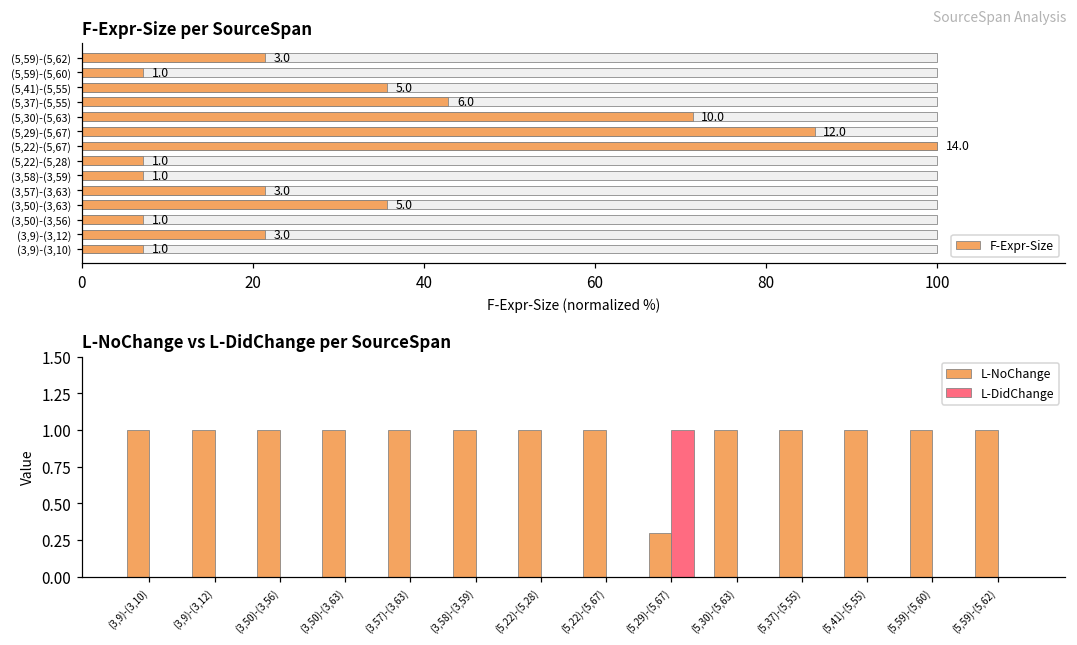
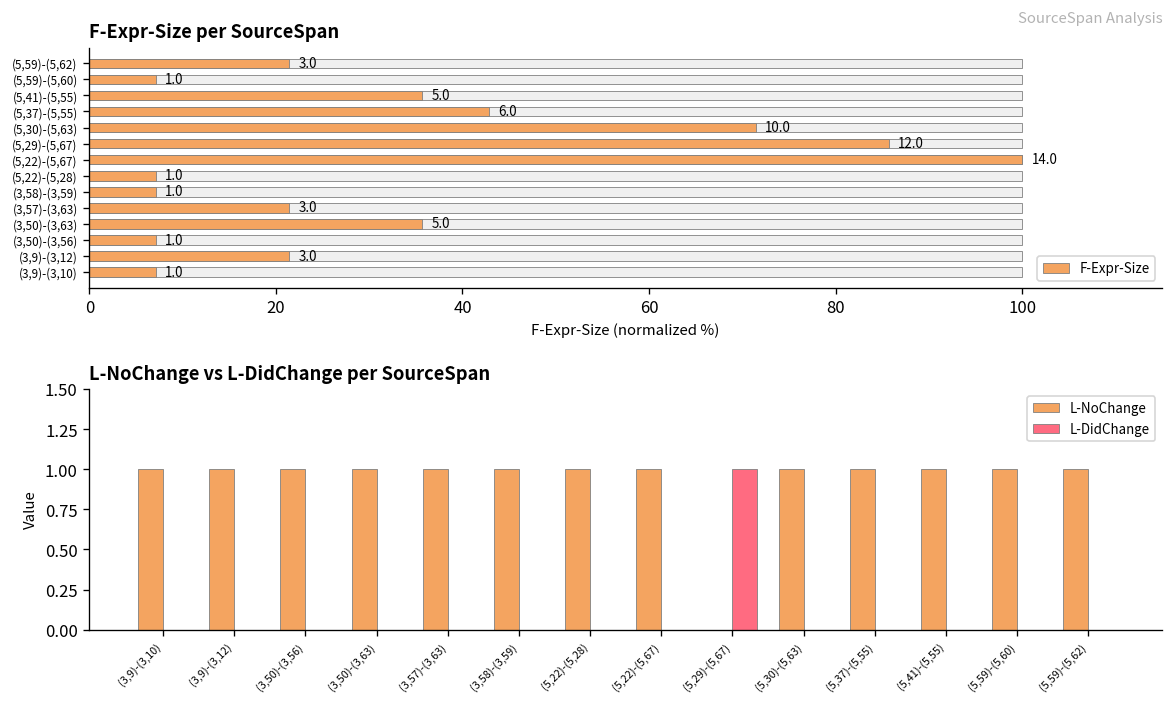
L-NoChange vs L-DidChange per SourceSpan, L-NoChange, (5,29)-(5,67): 0.3 -> 0.0
